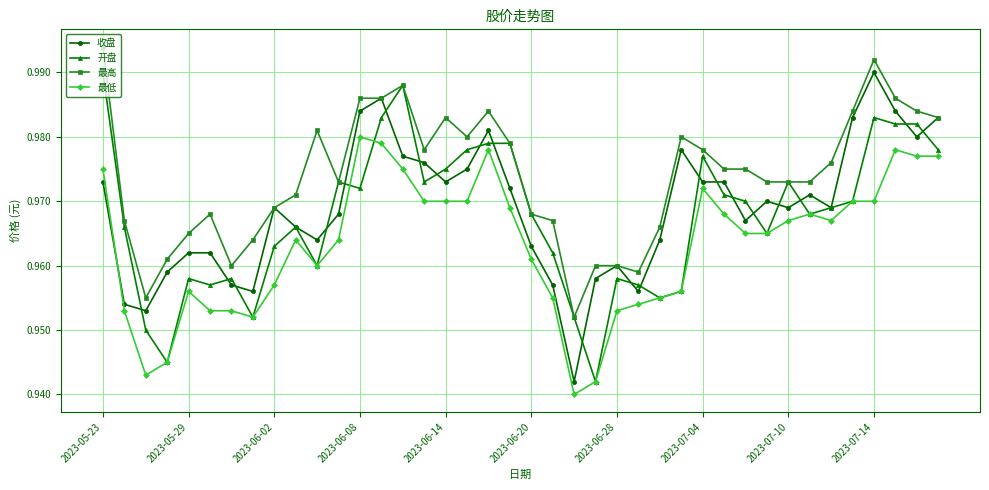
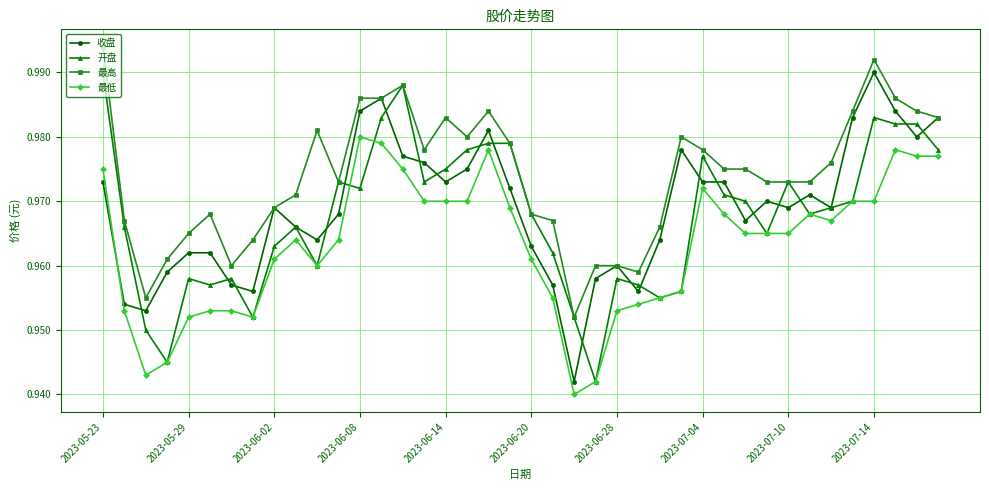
最低, 2023-05-29: 0.956 -> 0.952
最低, 2023-06-02: 0.957 -> 0.961
最低, 2023-07-10: 0.967 -> 0.965
